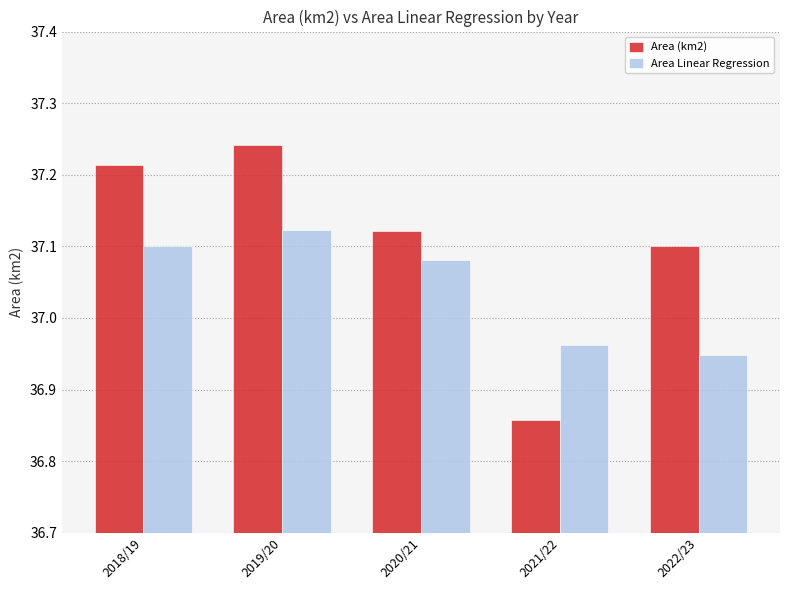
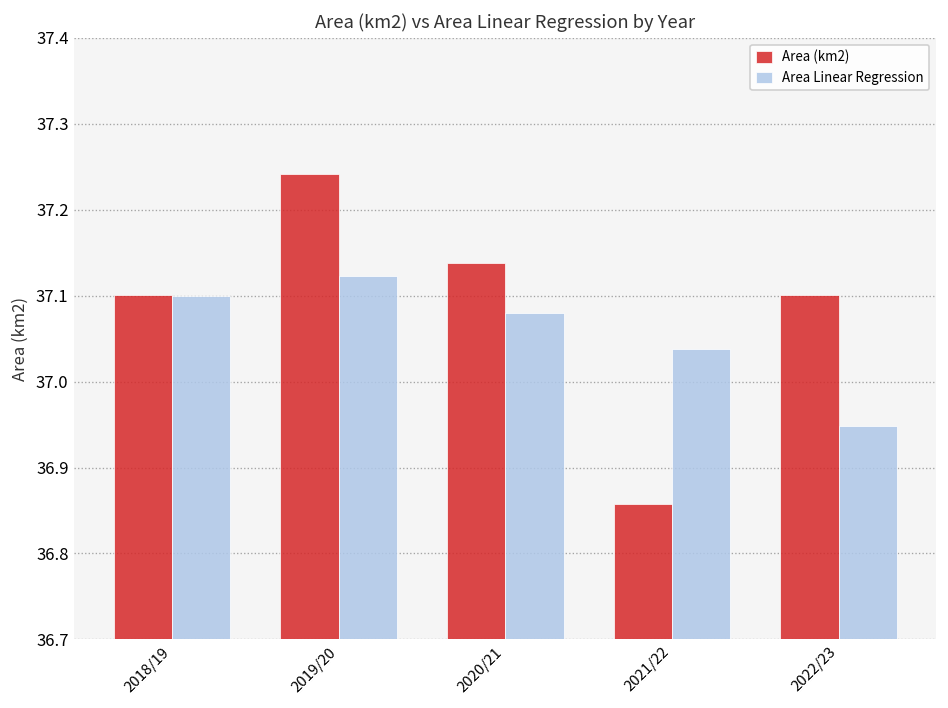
Area (km2), 2018/19: 37.21 -> 37.10
Area (km2), 2020/21: 37.12 -> 37.14
Area Linear Regression, 2021/22: 36.96 -> 37.04
